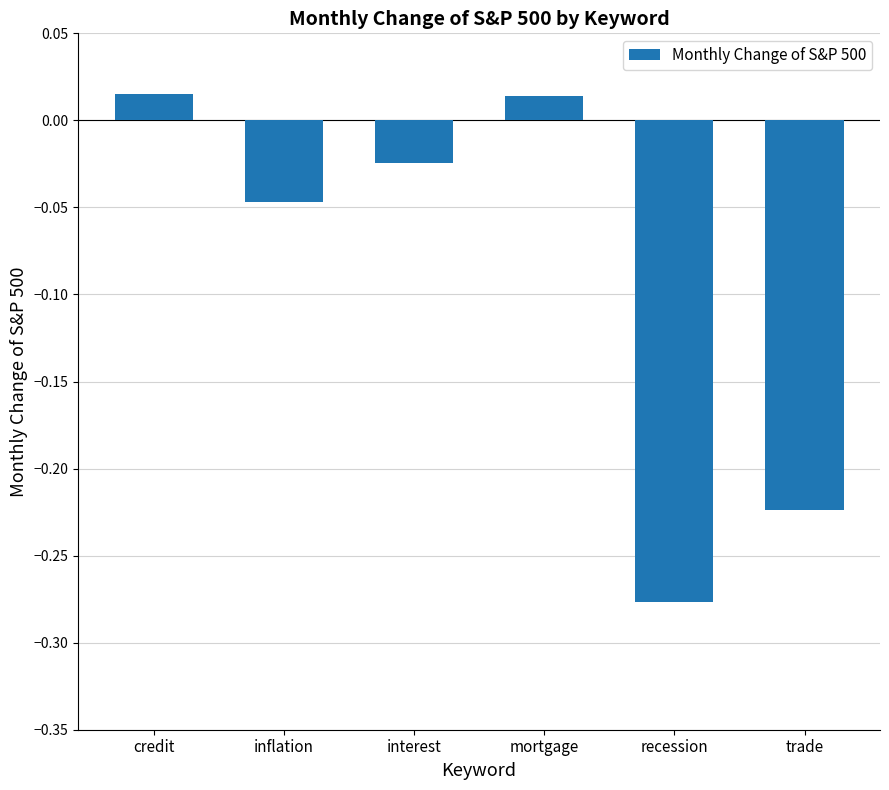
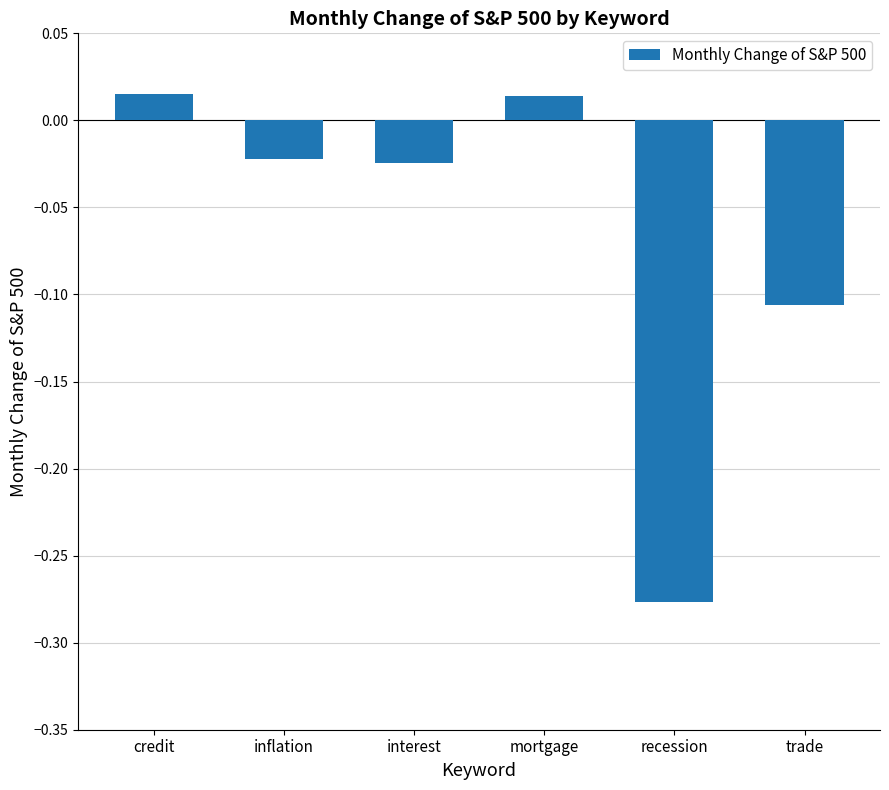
inflation: -0.047 -> -0.022
trade: -0.224 -> -0.106
